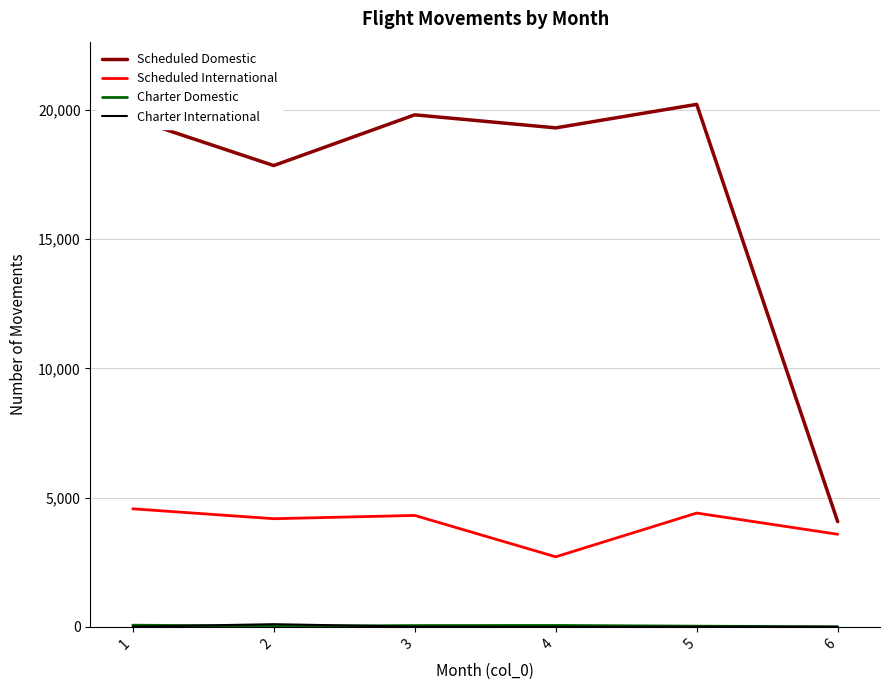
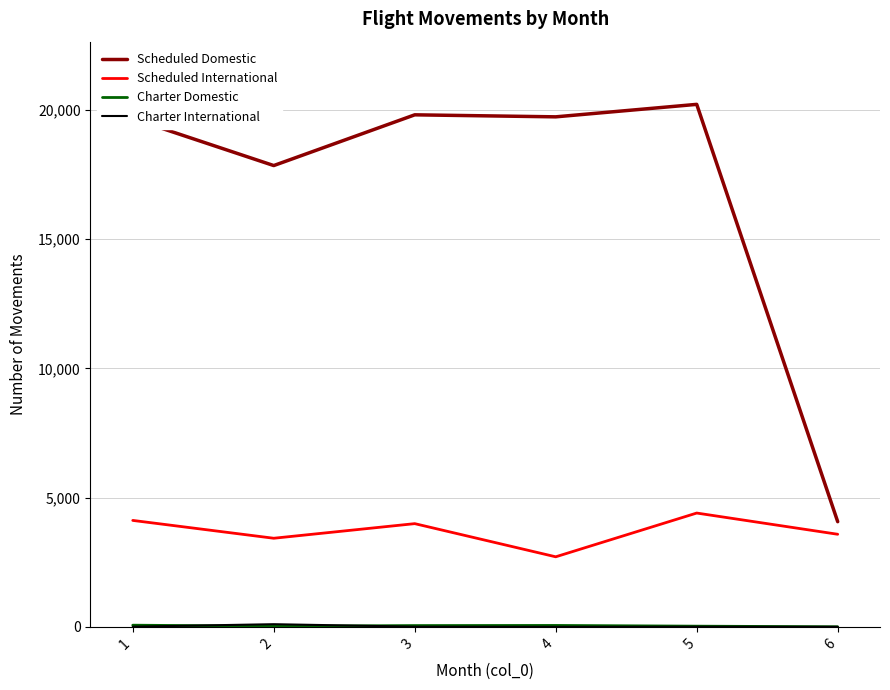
Scheduled International, 1: 4,600 -> 4,100
Scheduled International, 2: 4,200 -> 3,400
Scheduled International, 3: 4,300 -> 4,000
Scheduled Domestic, 4: 19,300 -> 19,700
